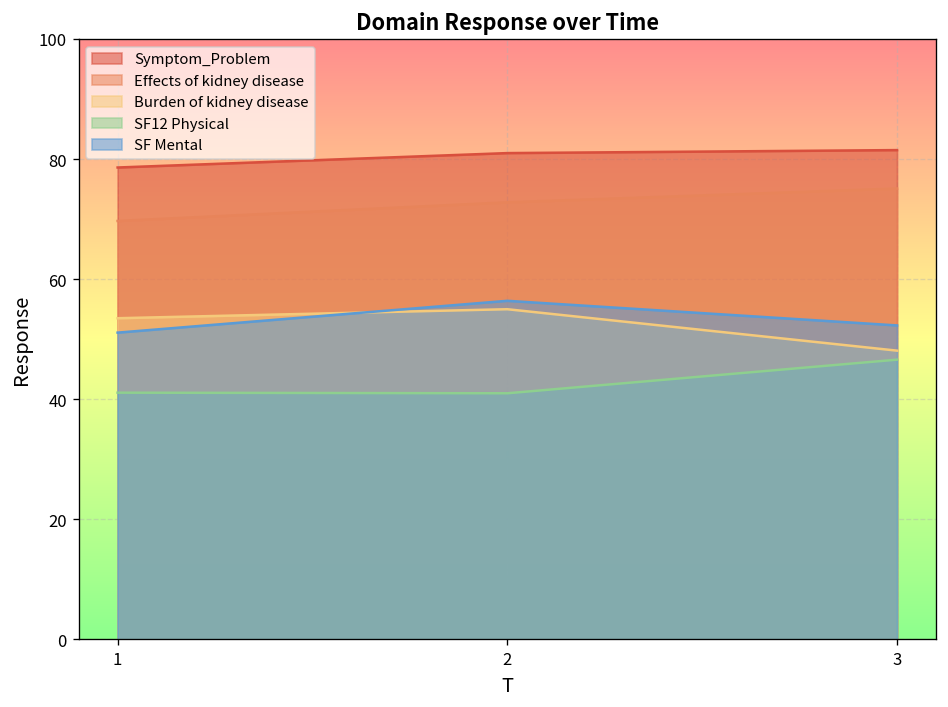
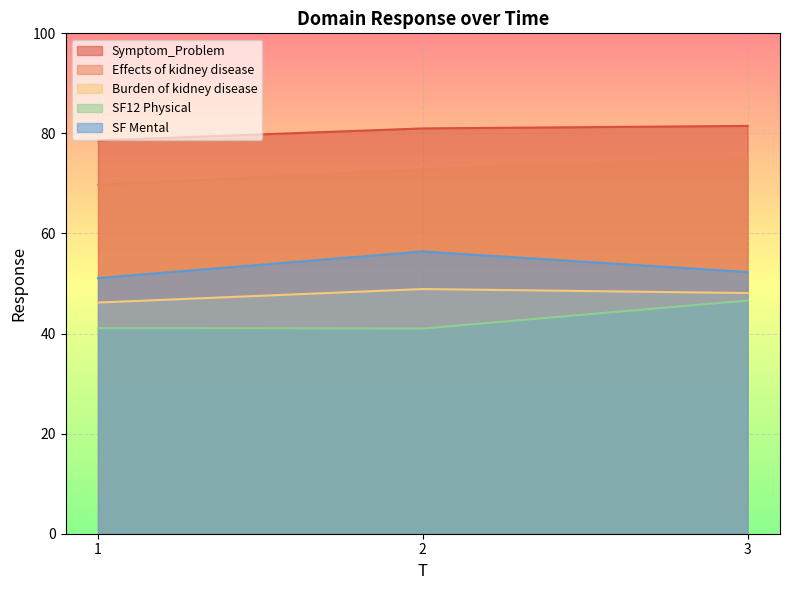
Burden of kidney disease, 1: 54 -> 46
Burden of kidney disease, 2: 55 -> 49
